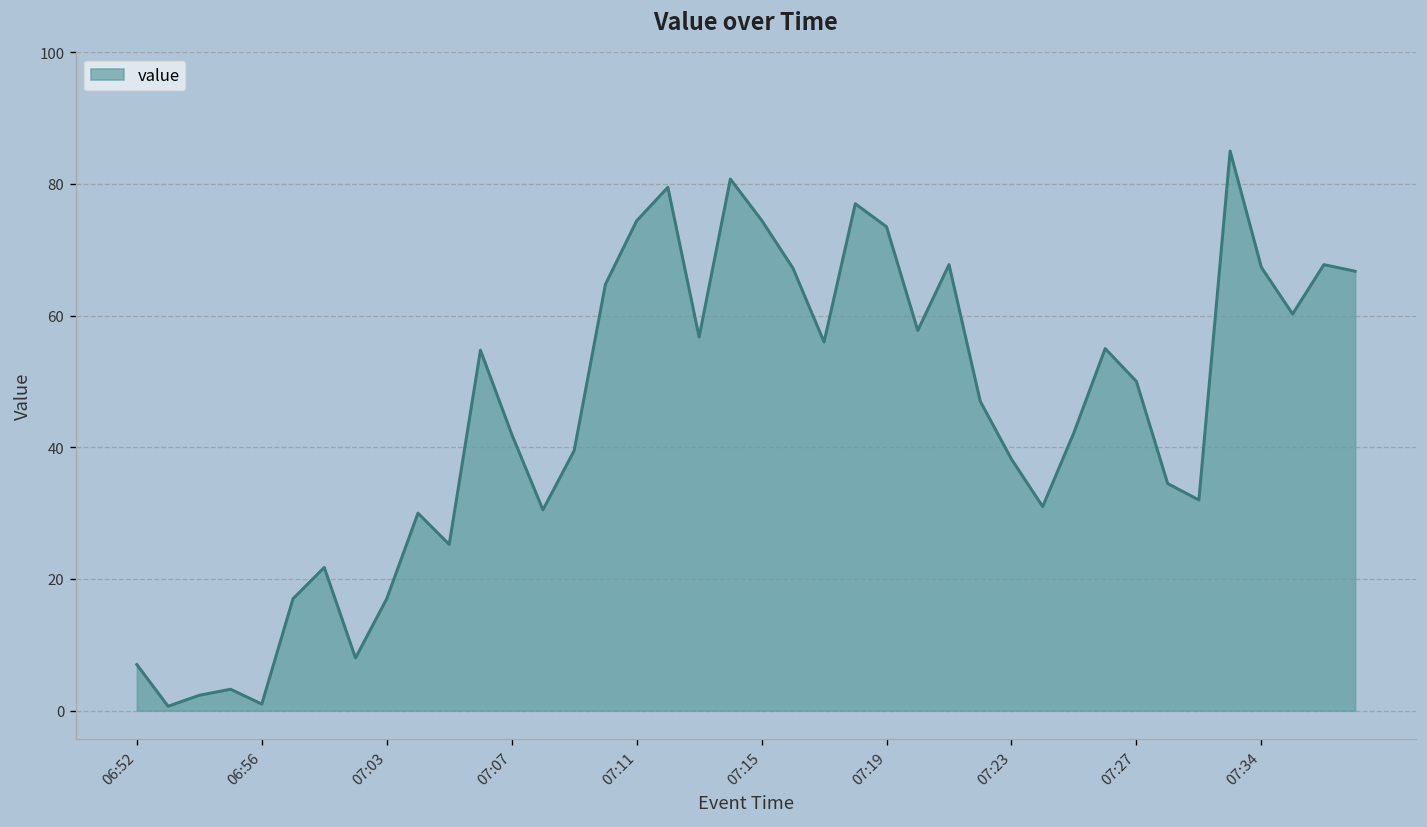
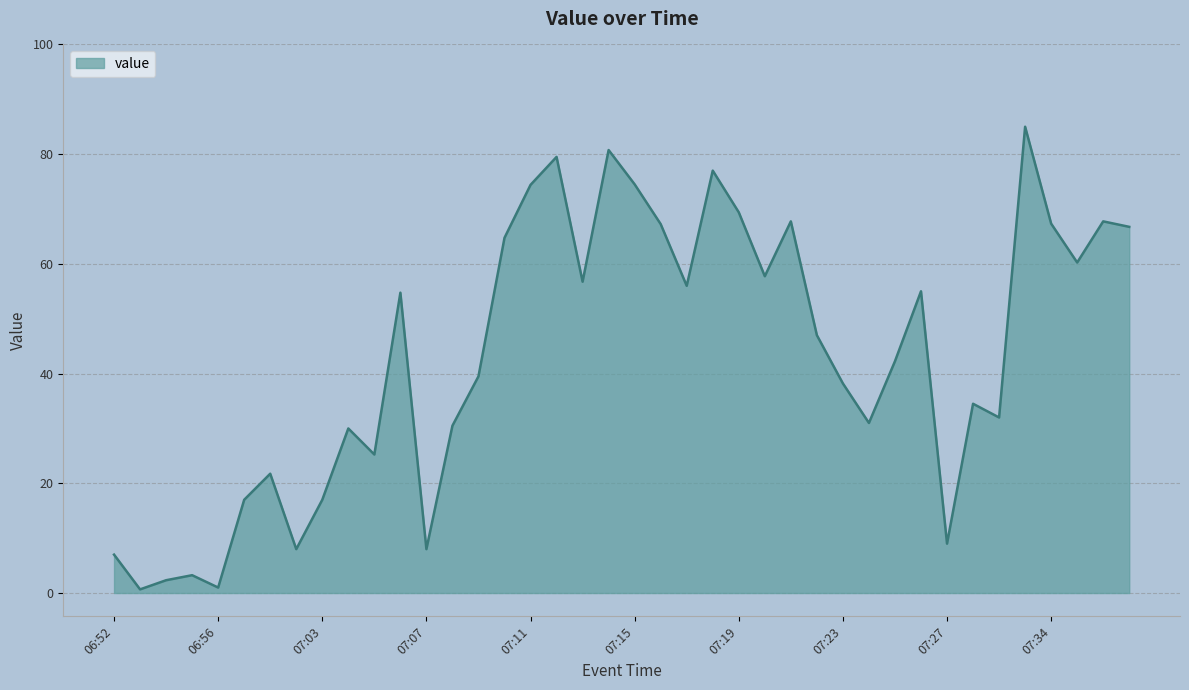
07:07: 42 -> 8
07:19: 74 -> 69
07:27: 50 -> 9
